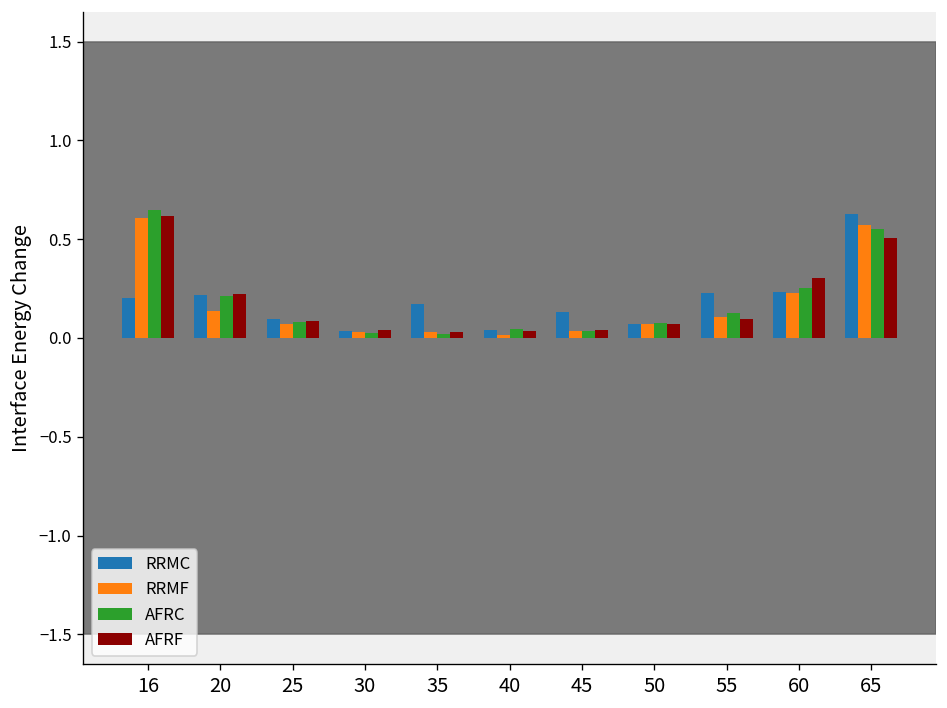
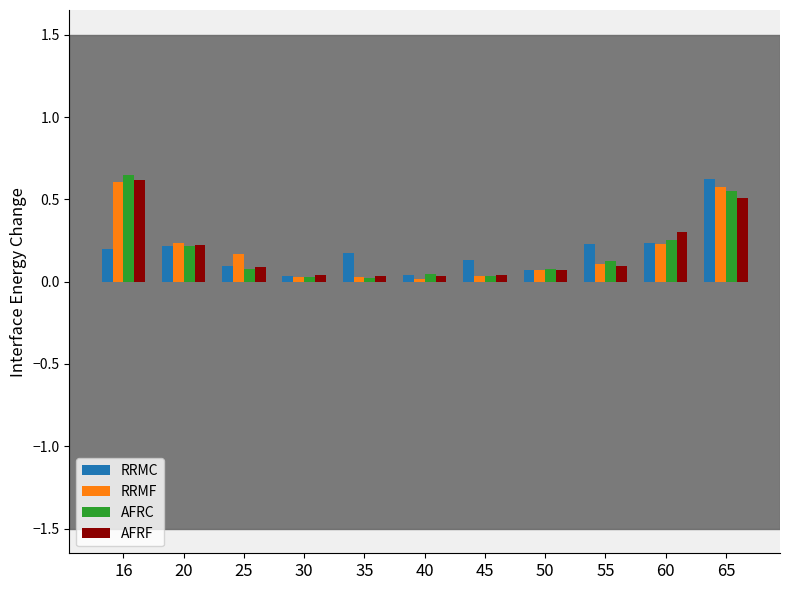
RRMF, 20: 0.14 -> 0.23
RRMF, 25: 0.07 -> 0.16
